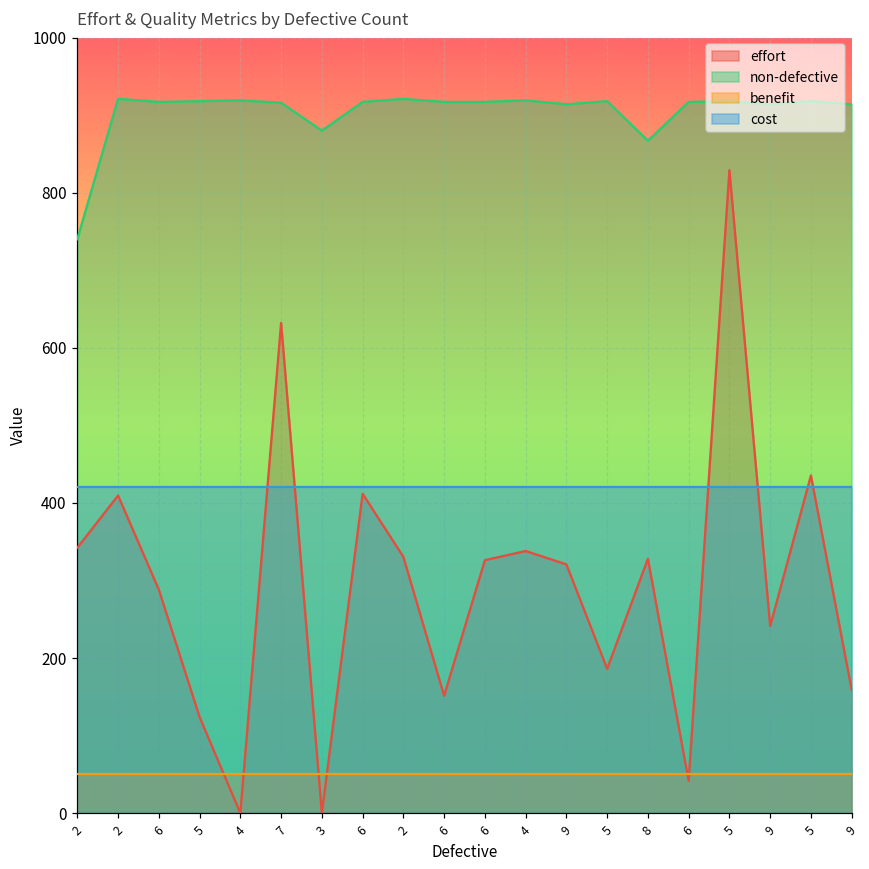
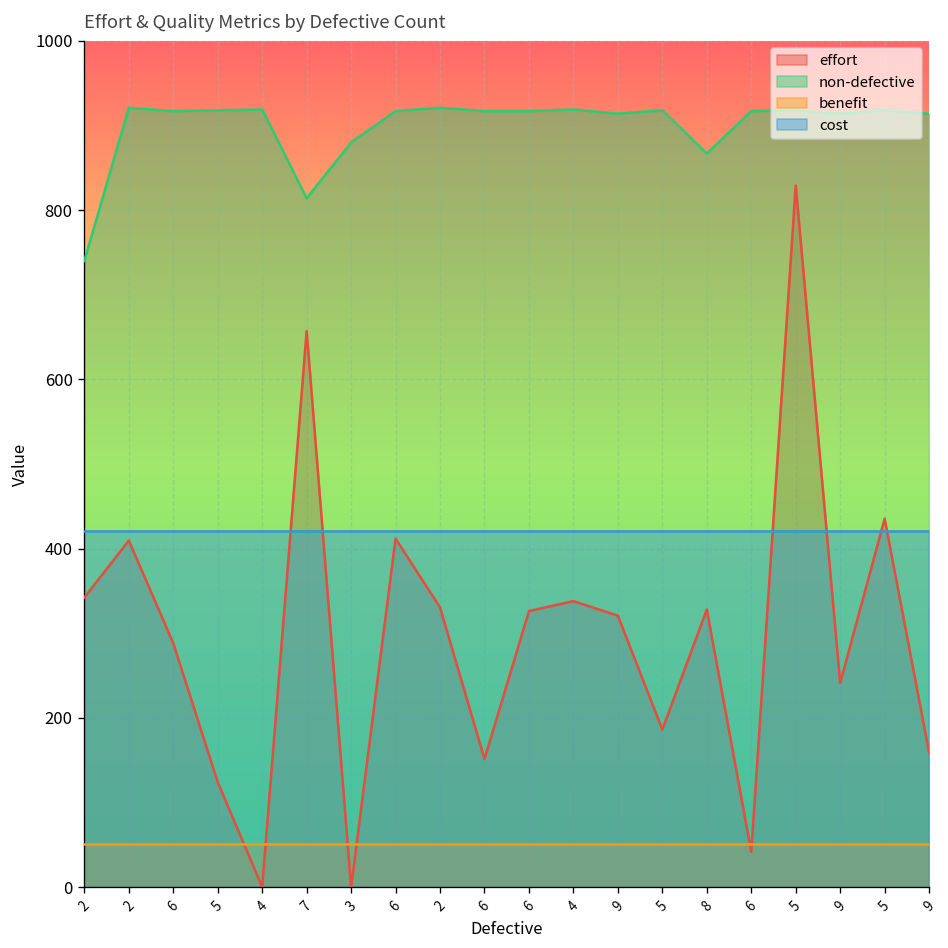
effort, 7: 630 -> 660
non-defective, 7: 920 -> 810
